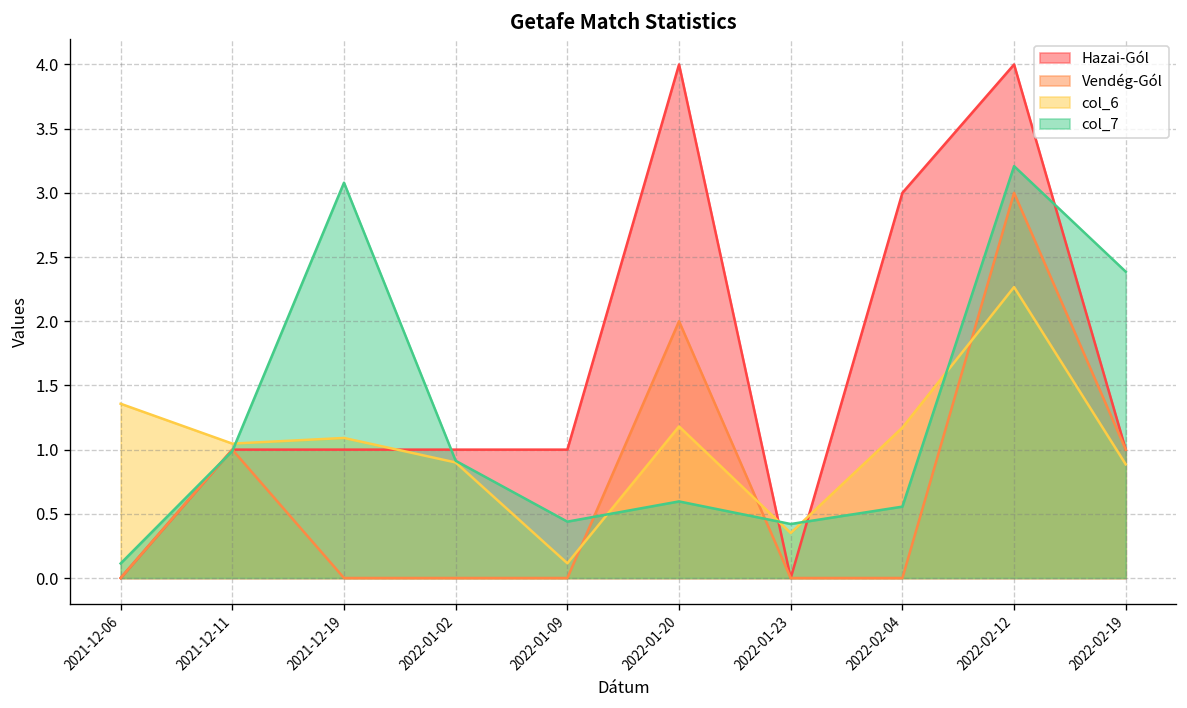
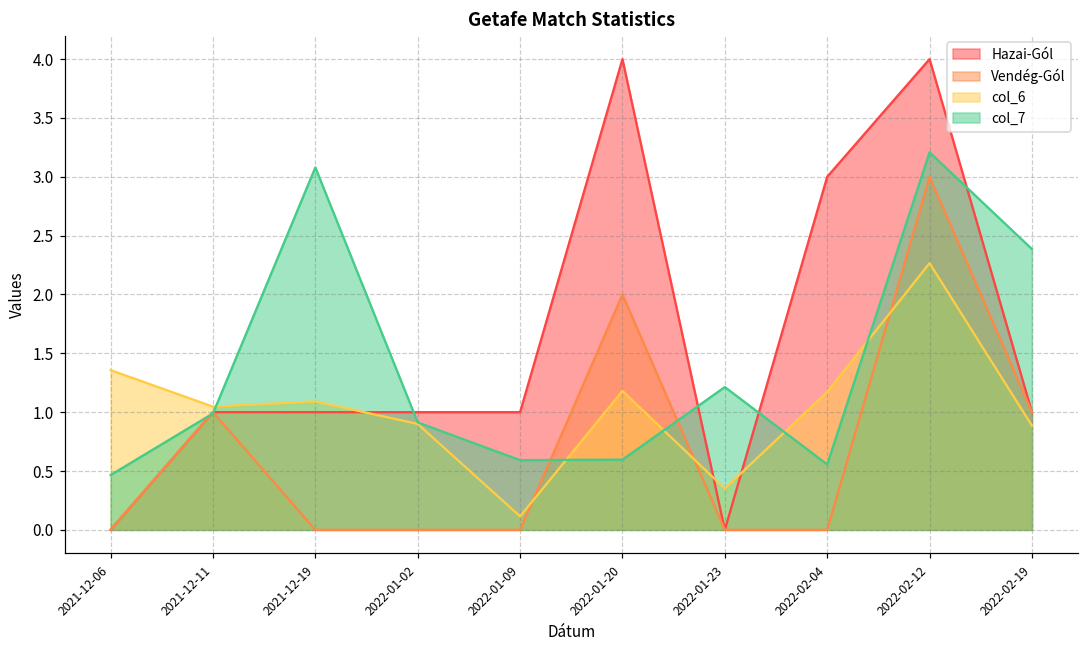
col_7, 2021-12-06: 0.11 -> 0.47
col_7, 2022-01-09: 0.44 -> 0.59
col_7, 2022-01-23: 0.42 -> 1.21
